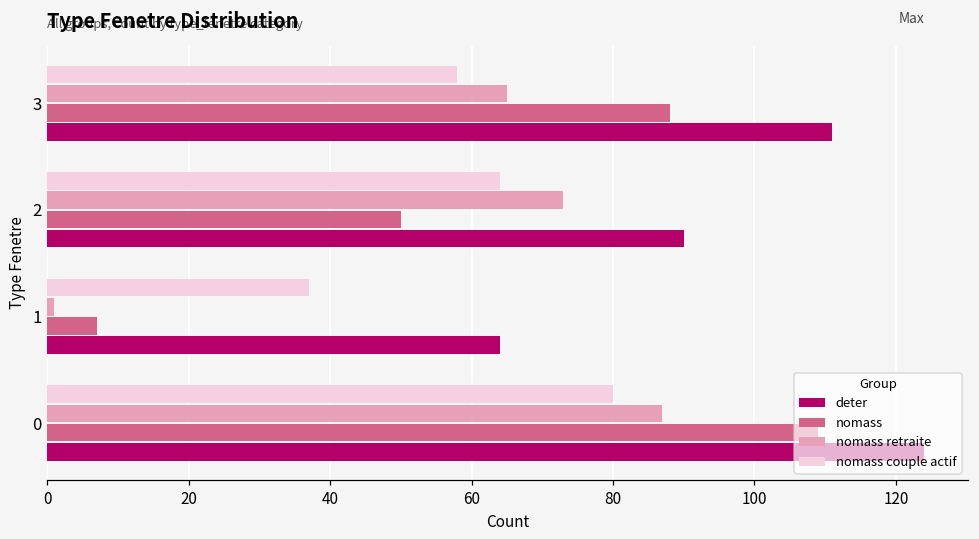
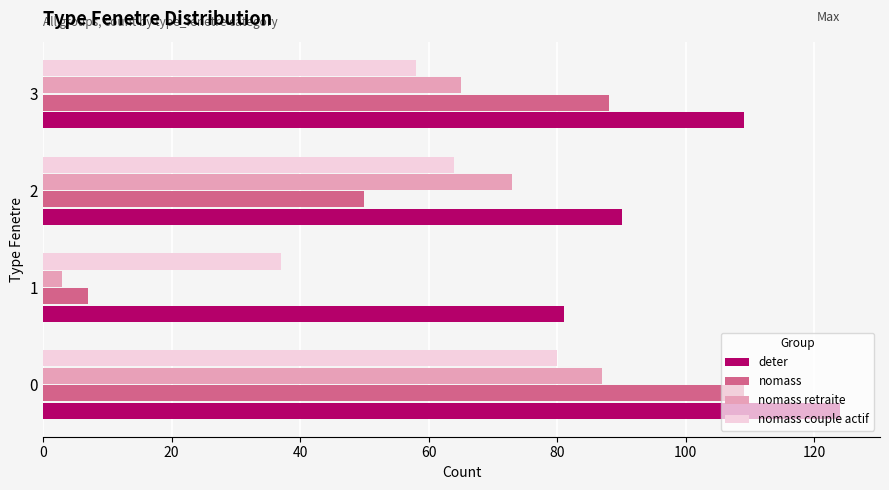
deter, 3: 111 -> 109
nomass retraite, 1: 1 -> 3
deter, 1: 64 -> 81
